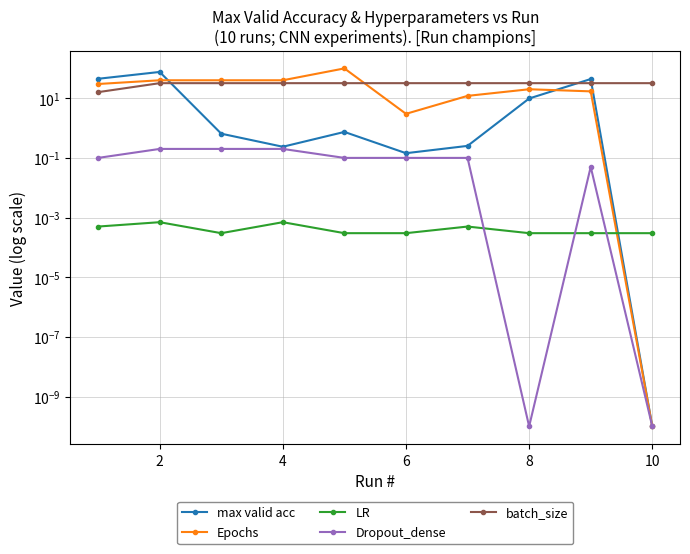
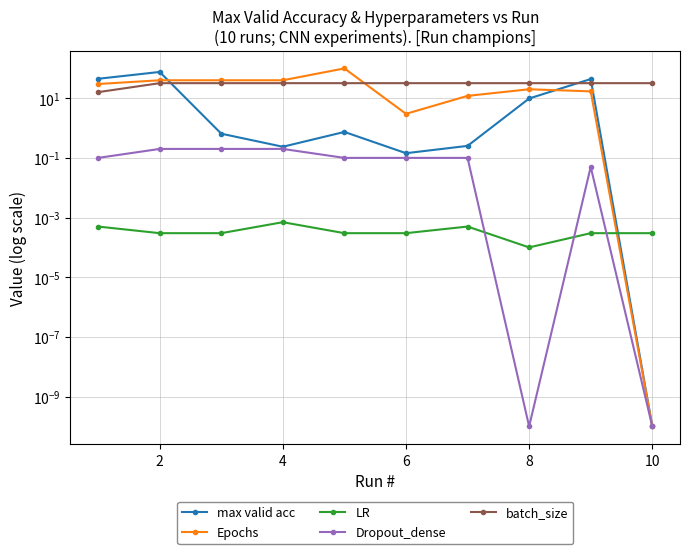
LR, 2: 0.0007 -> 0.0003
LR, 8: 0.0003 -> 0.0001
